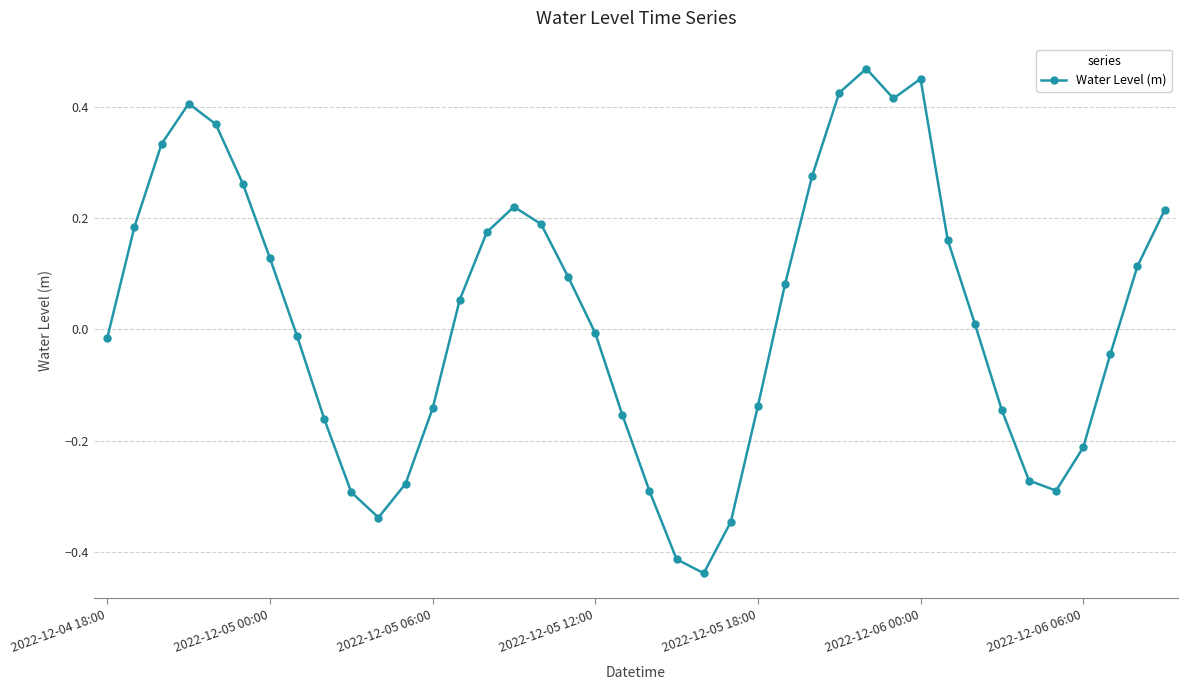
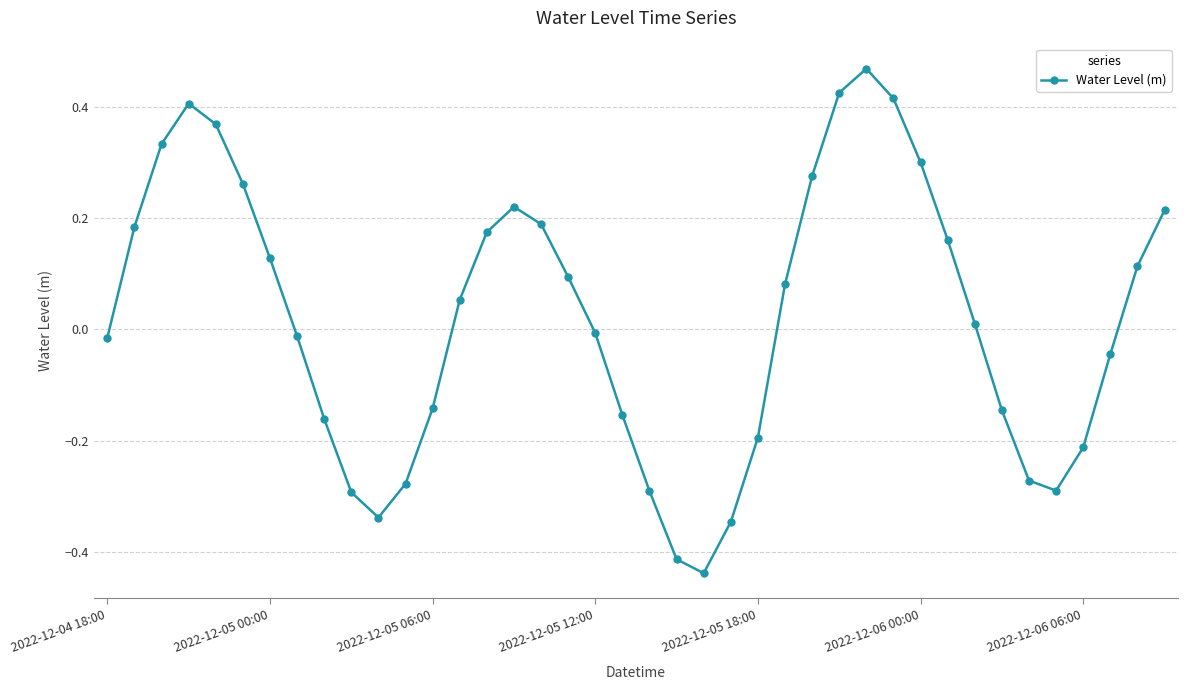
2022-12-05 18:00: -0.14 -> -0.19
2022-12-06 00:00: 0.45 -> 0.30
